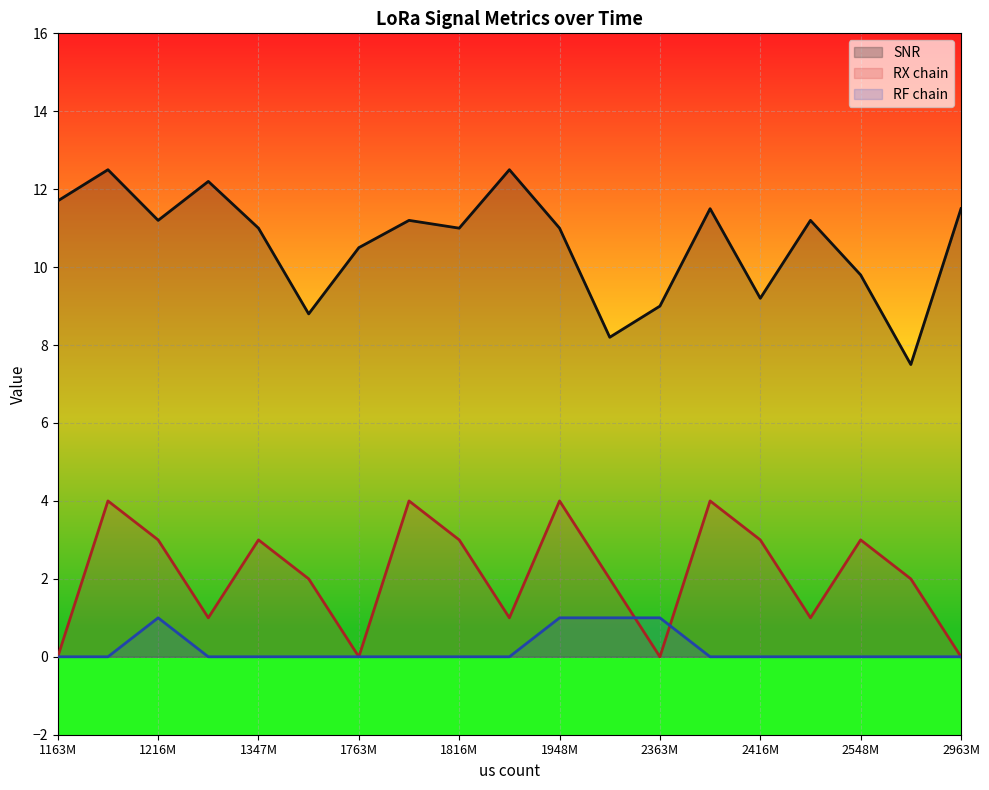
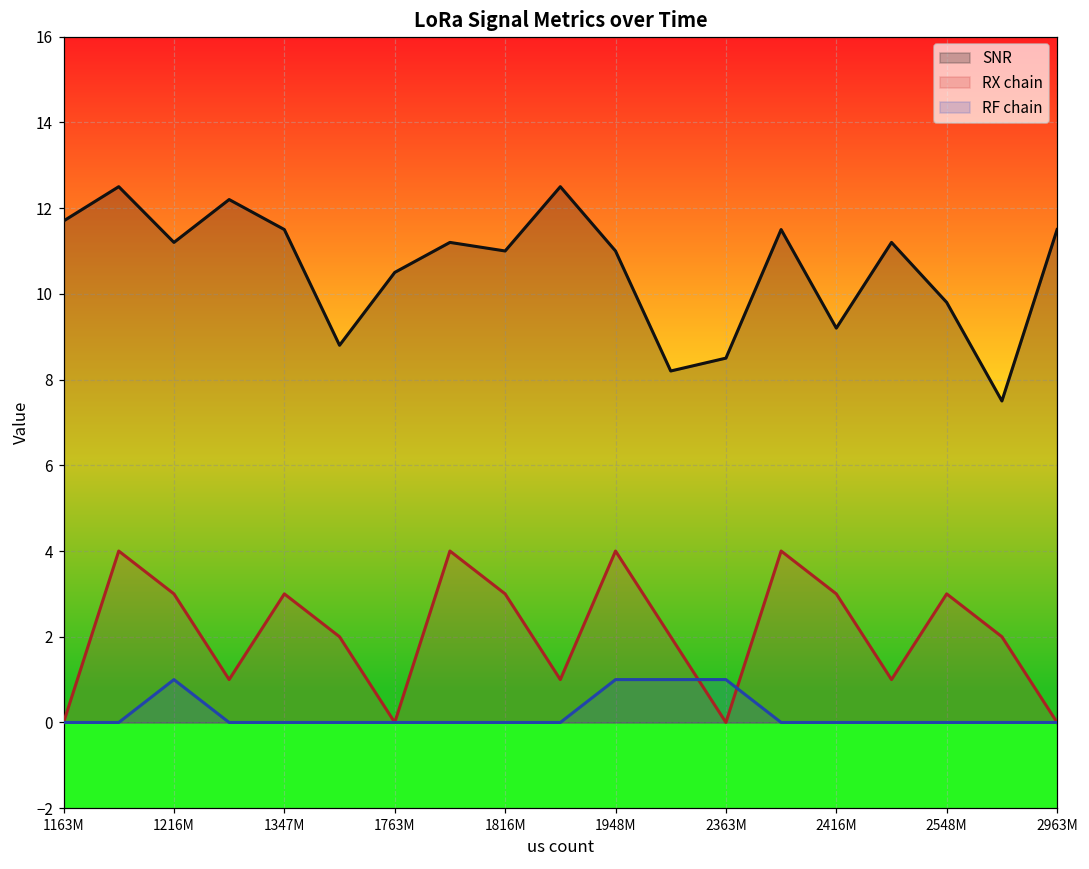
SNR, 1347M: 11.0 -> 11.5
SNR, 2363M: 9.0 -> 8.5
